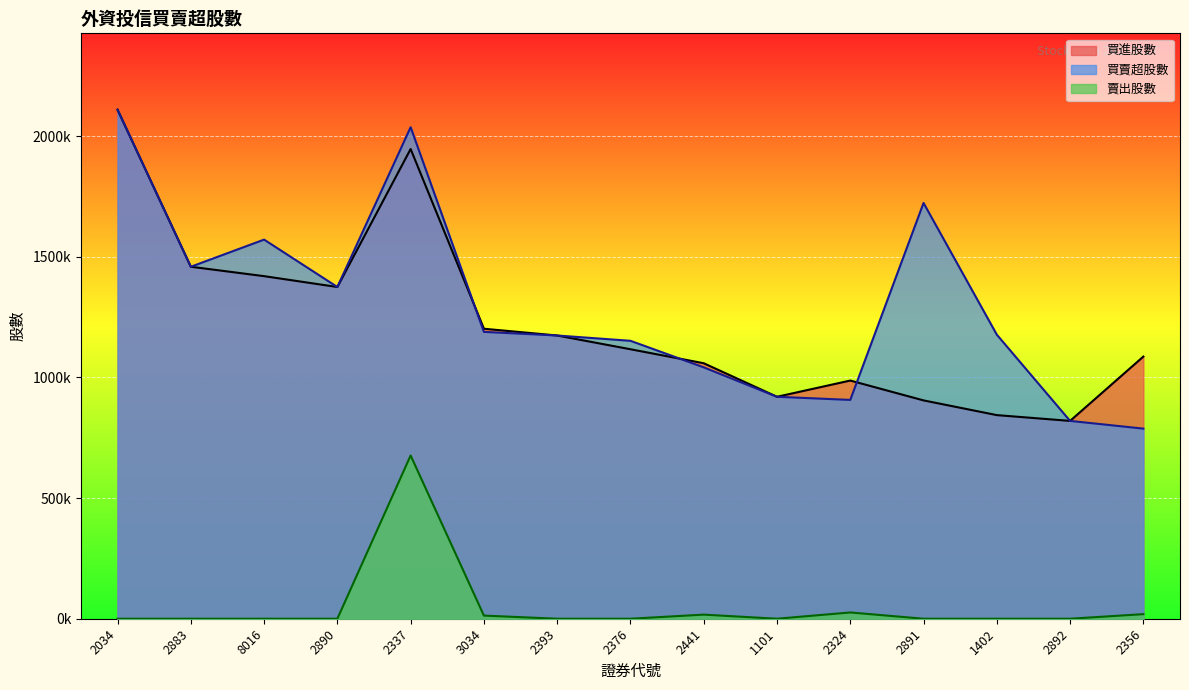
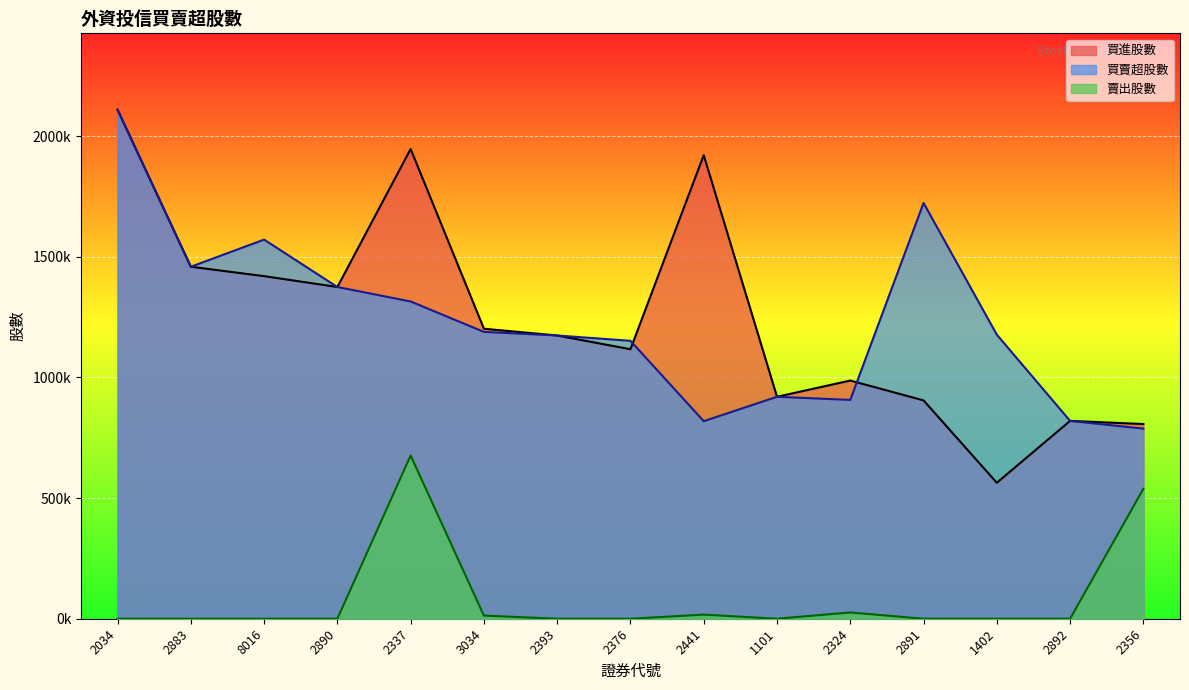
買賣超股數, 2337: 2040000 -> 1320000
買進股數, 2441: 1060000 -> 1920000
買賣超股數, 2441: 1040000 -> 820000
買進股數, 1402: 840000 -> 560000
買進股數, 2356: 1090000 -> 810000
賣出股數, 2356: 20000 -> 540000
